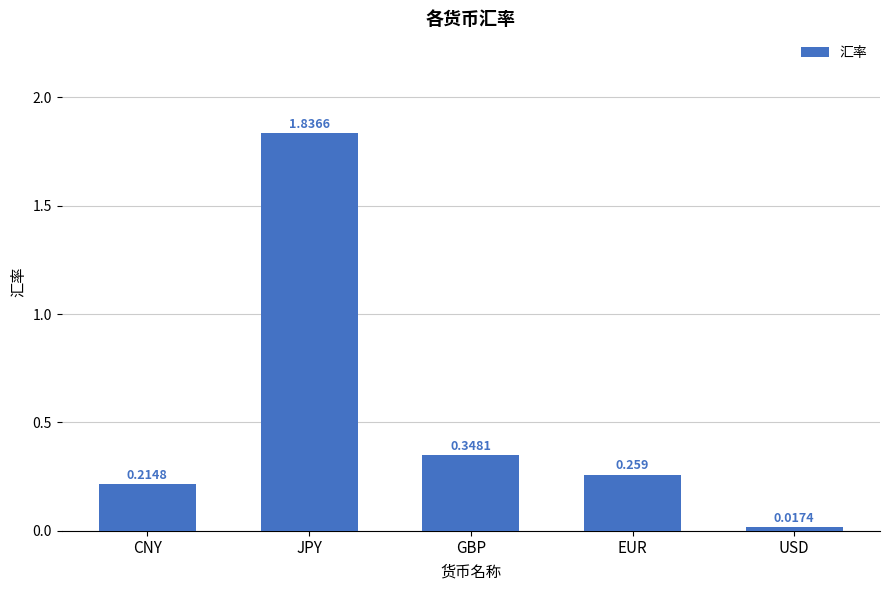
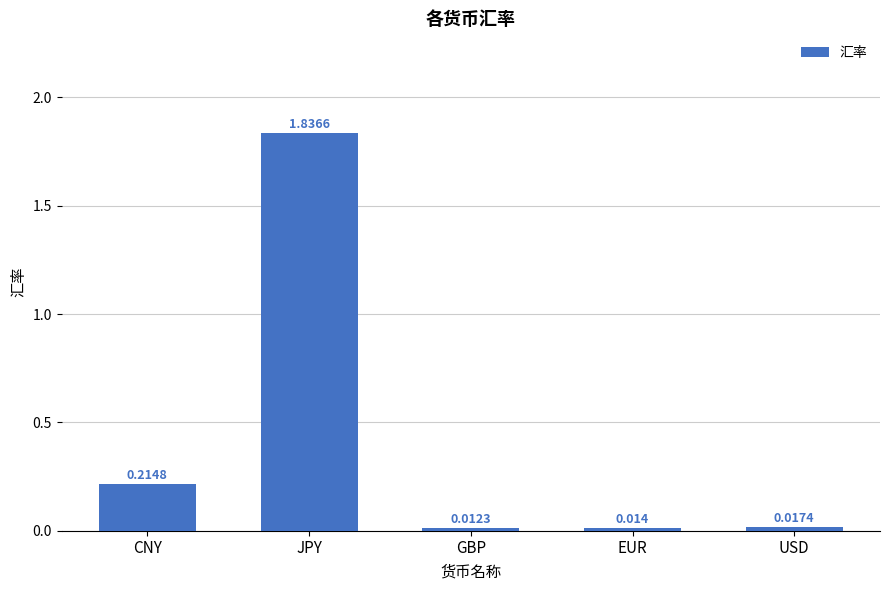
GBP: 0.3481 -> 0.0123
EUR: 0.259 -> 0.014
